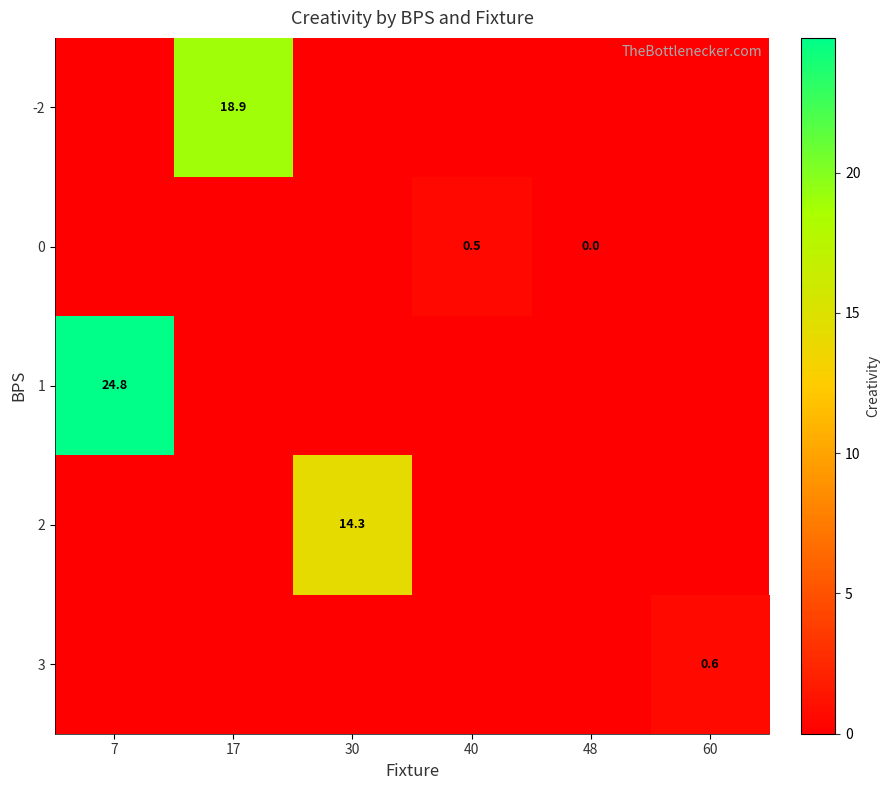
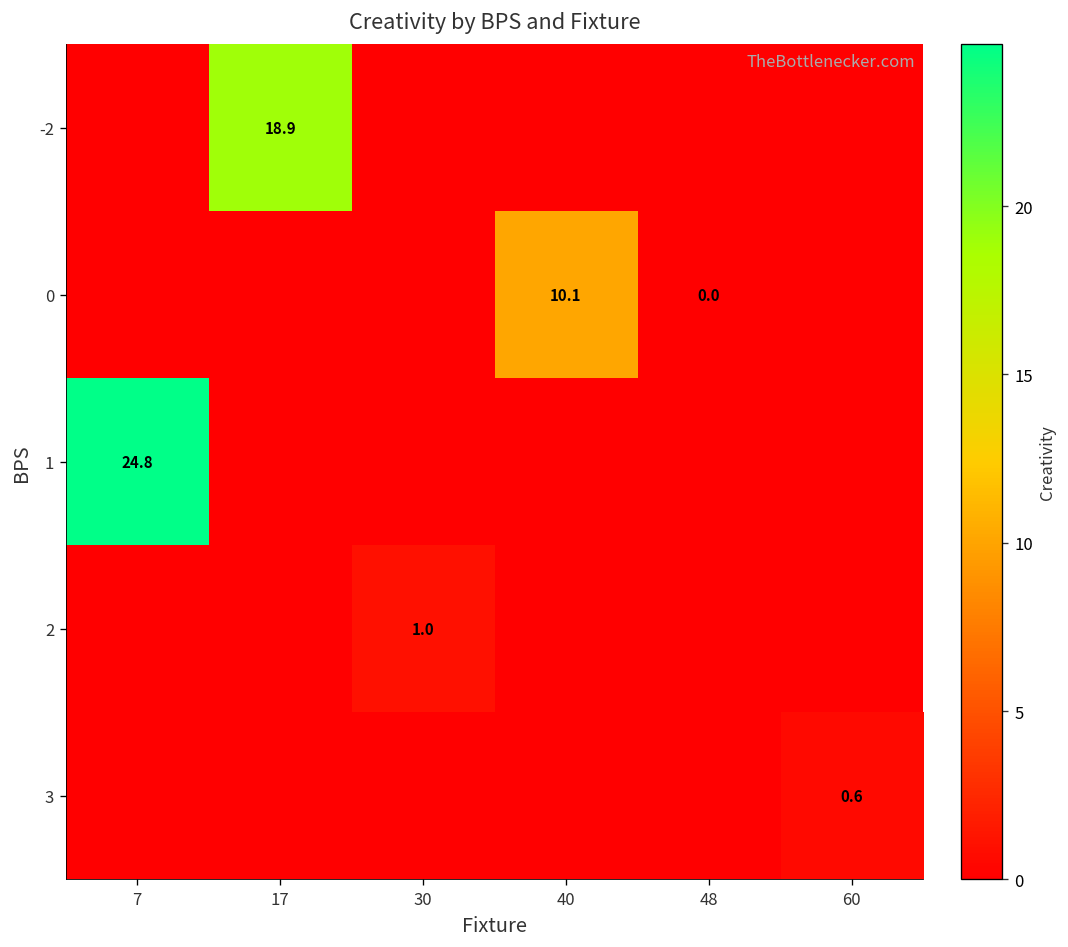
0, 40: 0.5 -> 10.1
2, 30: 14.3 -> 1.0
